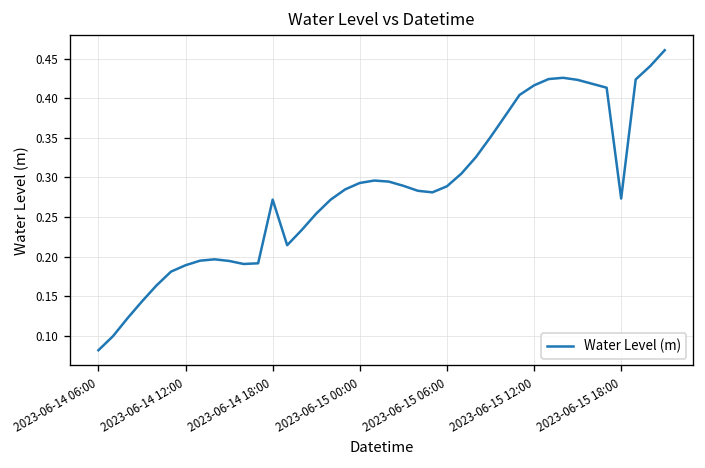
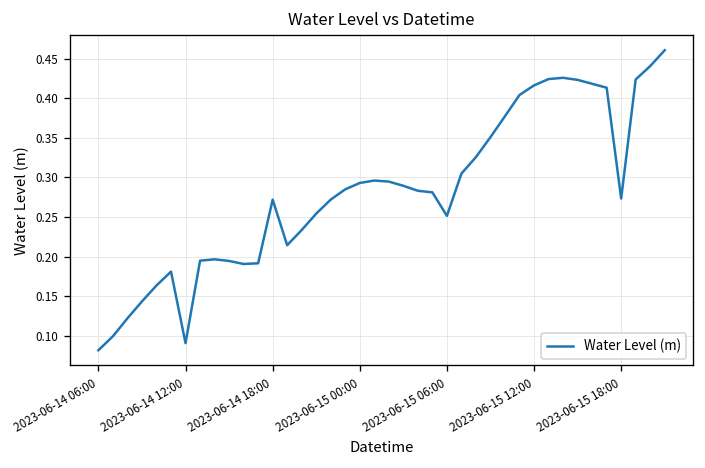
2023-06-14 12:00: 0.19 -> 0.09
2023-06-15 06:00: 0.29 -> 0.25
